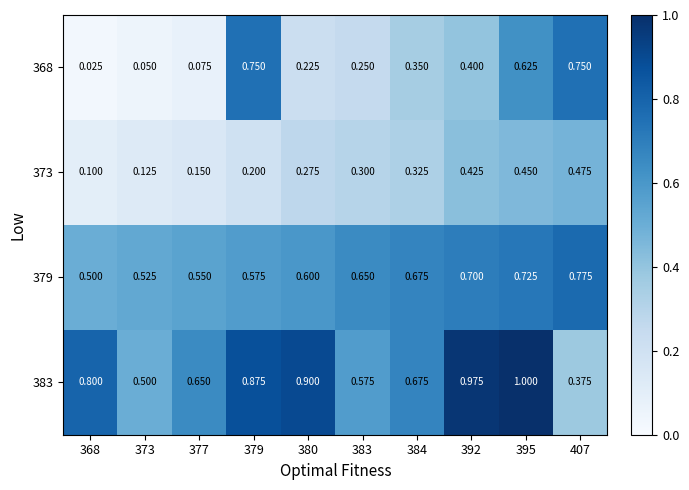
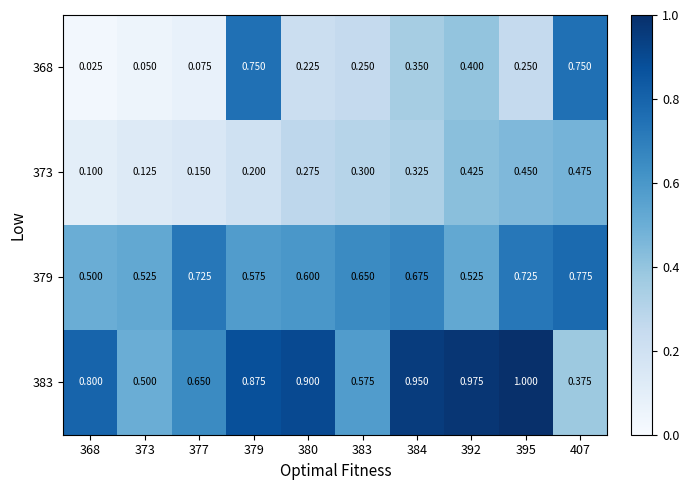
368, 395: 0.625 -> 0.250
379, 377: 0.550 -> 0.725
379, 392: 0.700 -> 0.525
383, 384: 0.675 -> 0.950
